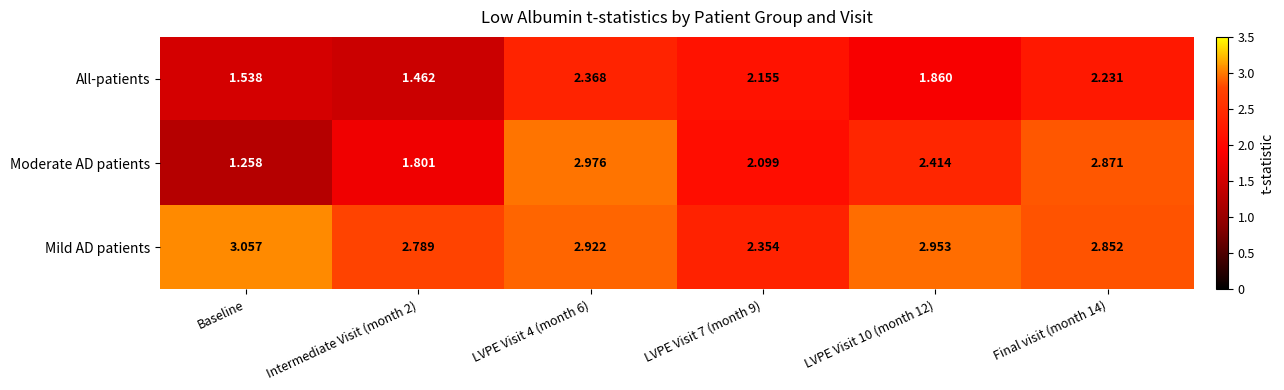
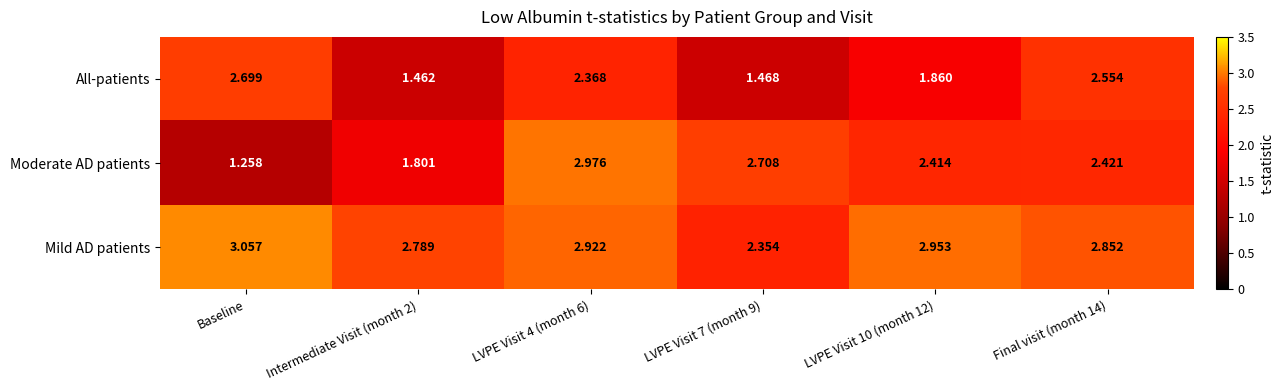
All-patients, Baseline: 1.538 -> 2.699
All-patients, LVPE Visit 7 (month 9): 2.155 -> 1.468
All-patients, Final visit (month 14): 2.231 -> 2.554
Moderate AD patients, LVPE Visit 7 (month 9): 2.099 -> 2.708
Moderate AD patients, Final visit (month 14): 2.871 -> 2.421
